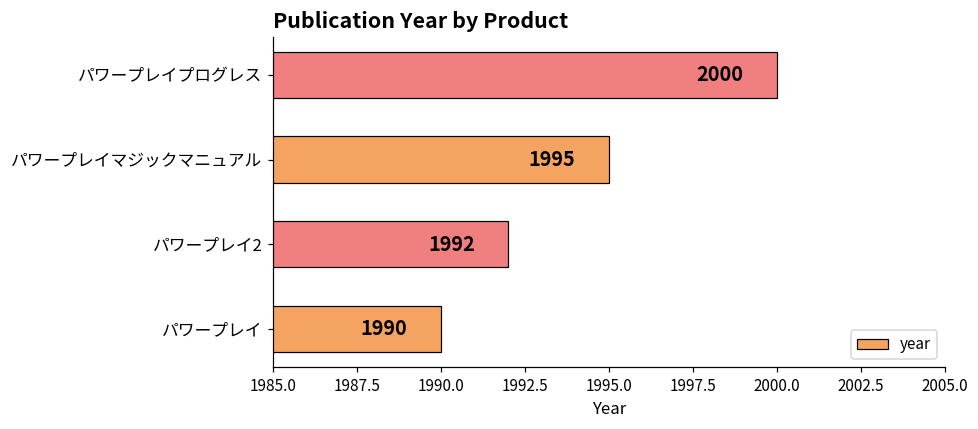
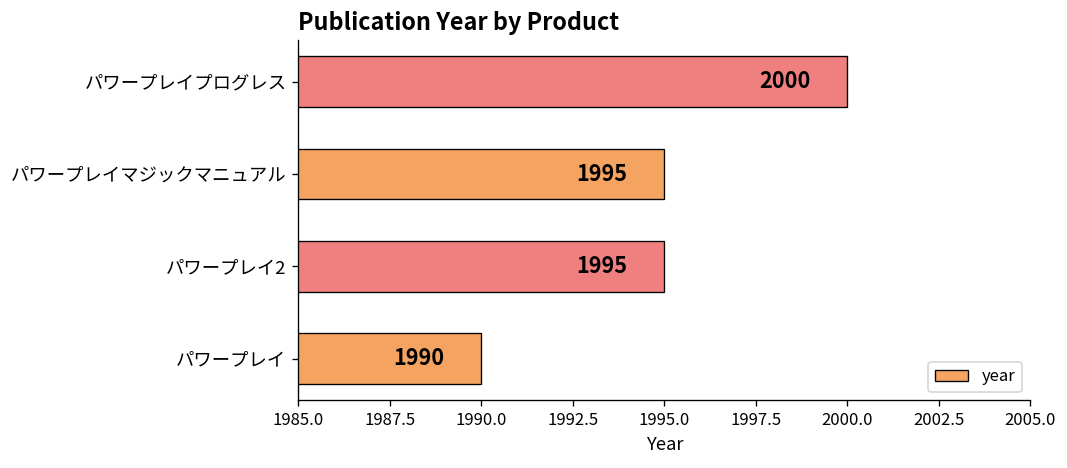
パワープレイ2: 1992 -> 1995
